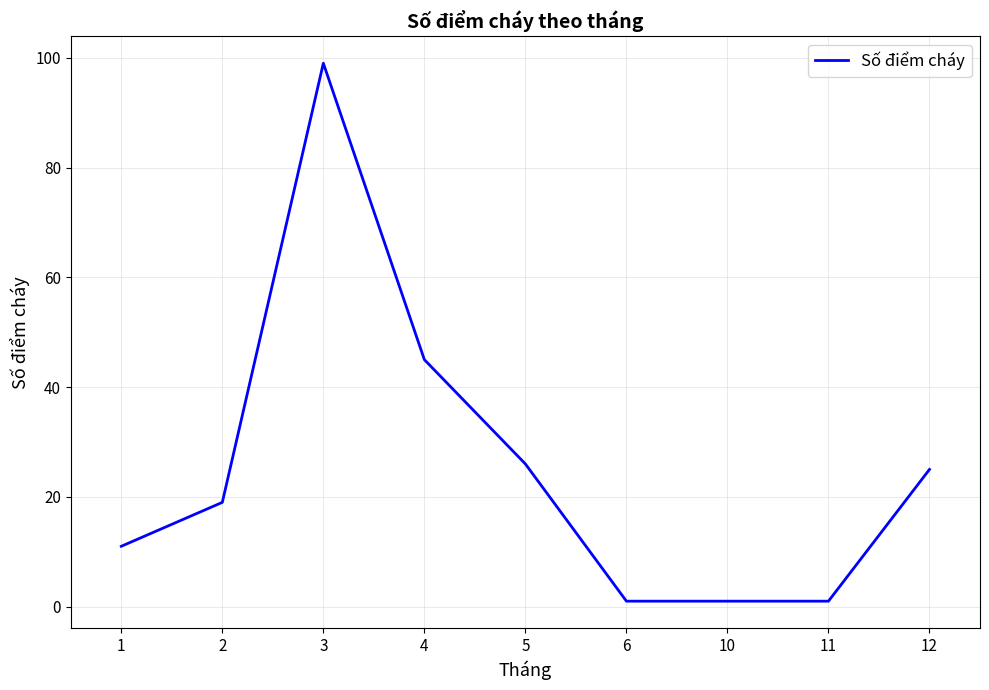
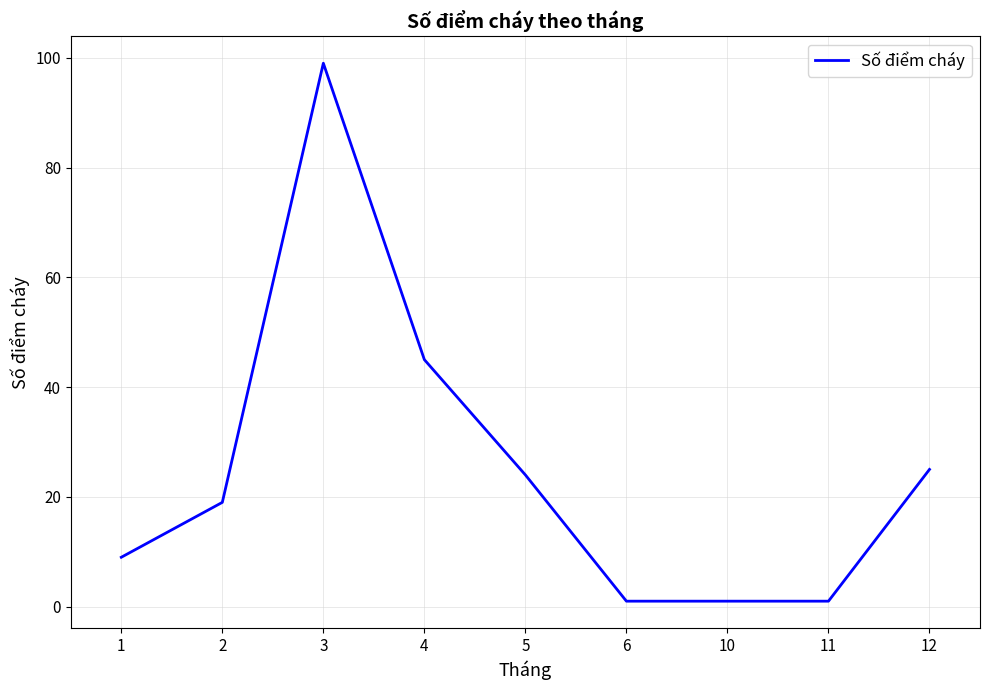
1: 11 -> 9
5: 26 -> 24
